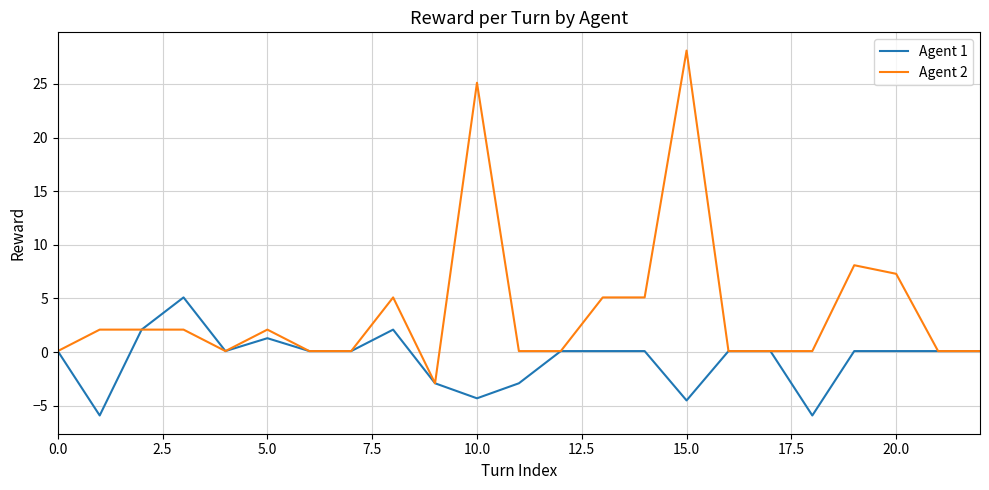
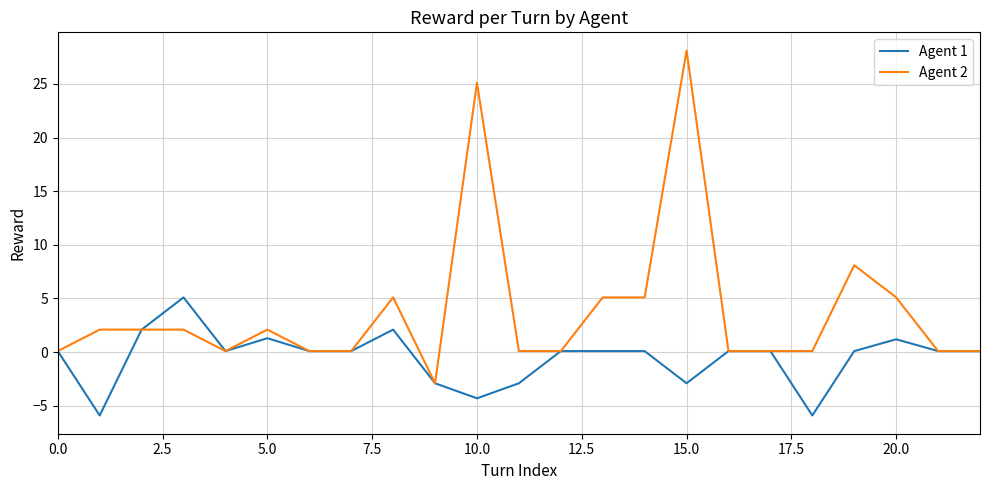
Agent 1, 15.0: -4.5 -> -2.9
Agent 1, 20.0: 0.1 -> 1.2
Agent 2, 20.0: 7.3 -> 5.1
